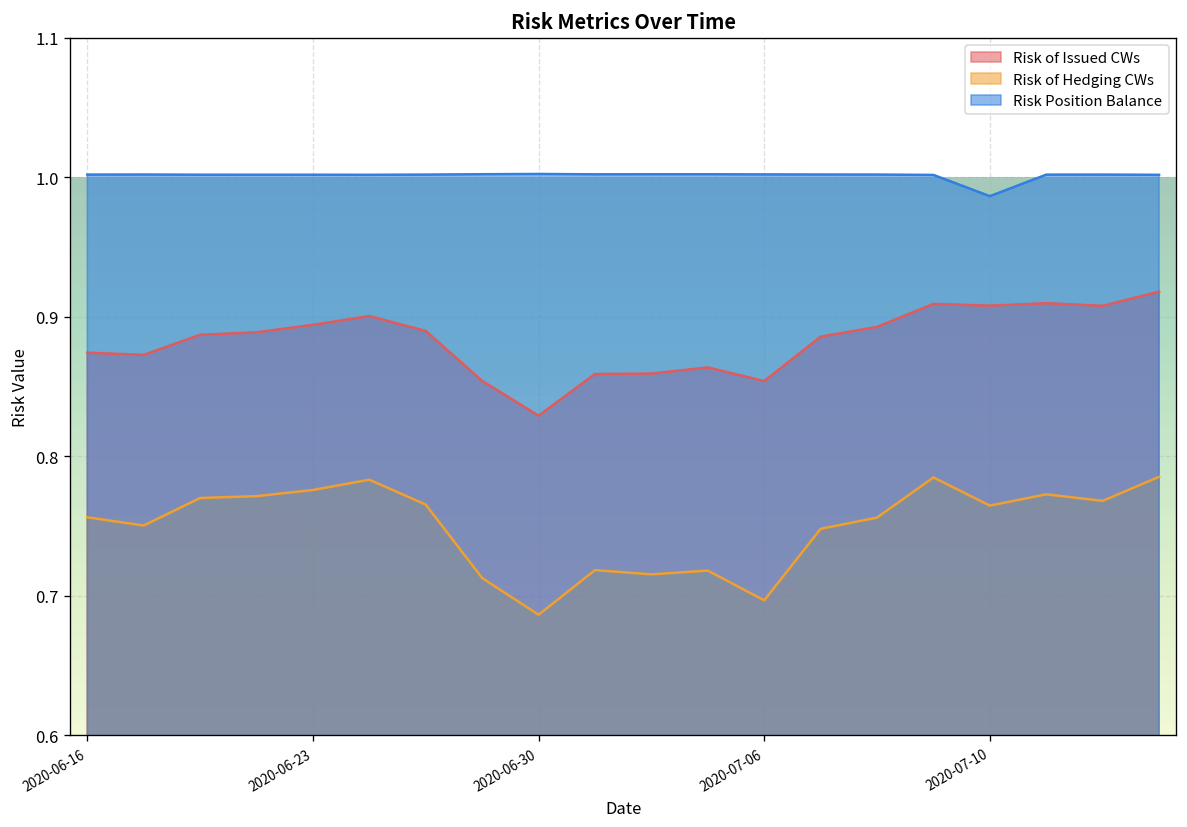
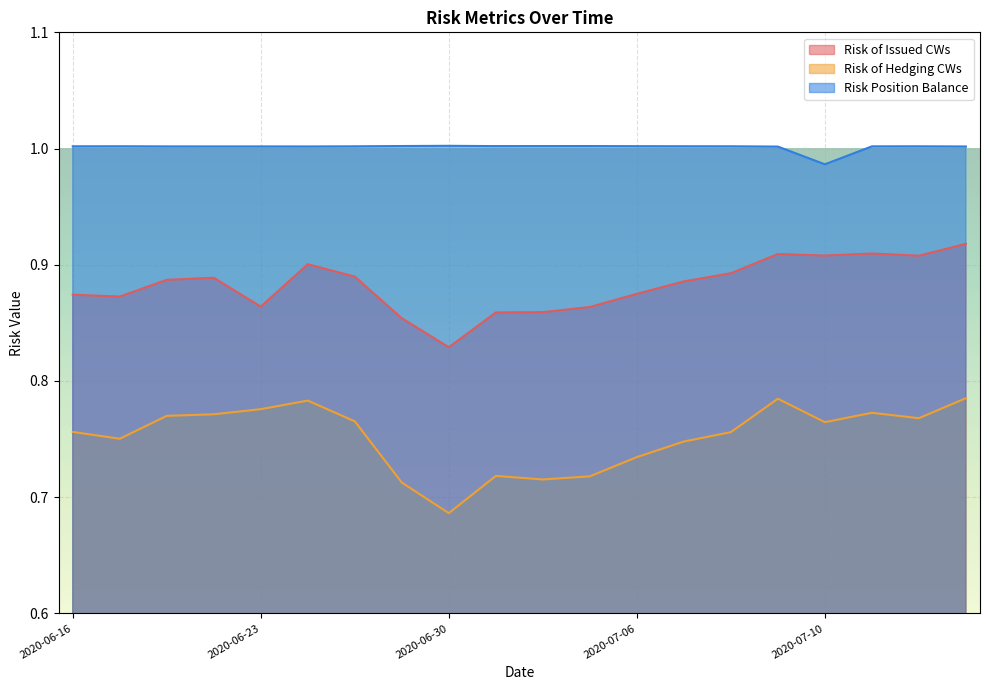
Risk of Issued CWs, 2020-06-23: 0.894 -> 0.864
Risk of Issued CWs, 2020-07-06: 0.854 -> 0.875
Risk of Hedging CWs, 2020-07-06: 0.697 -> 0.735
